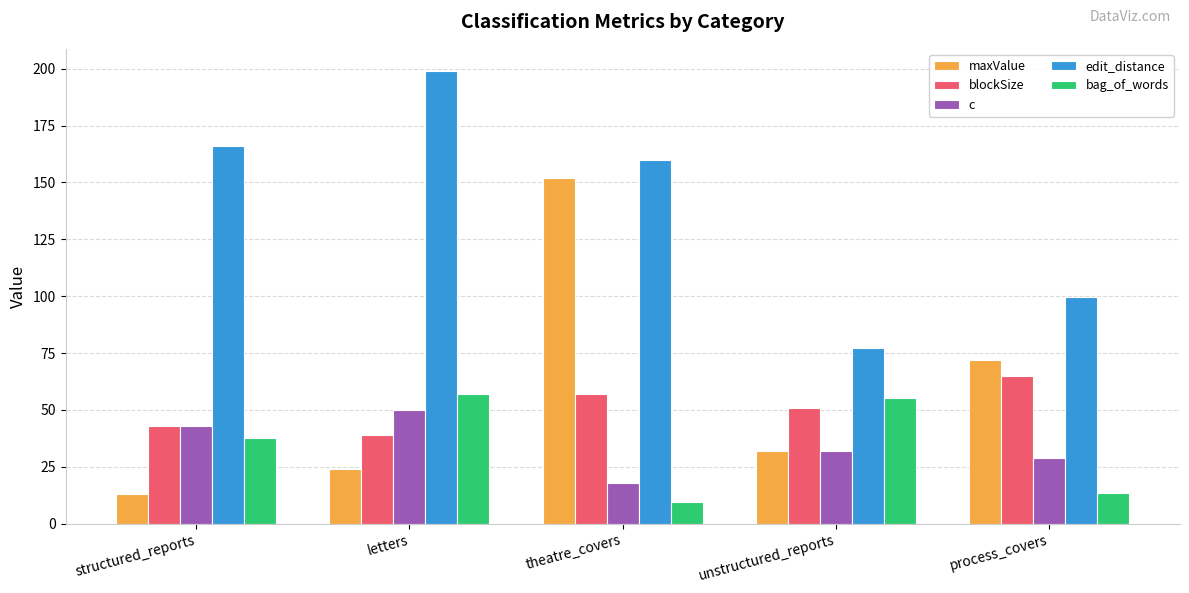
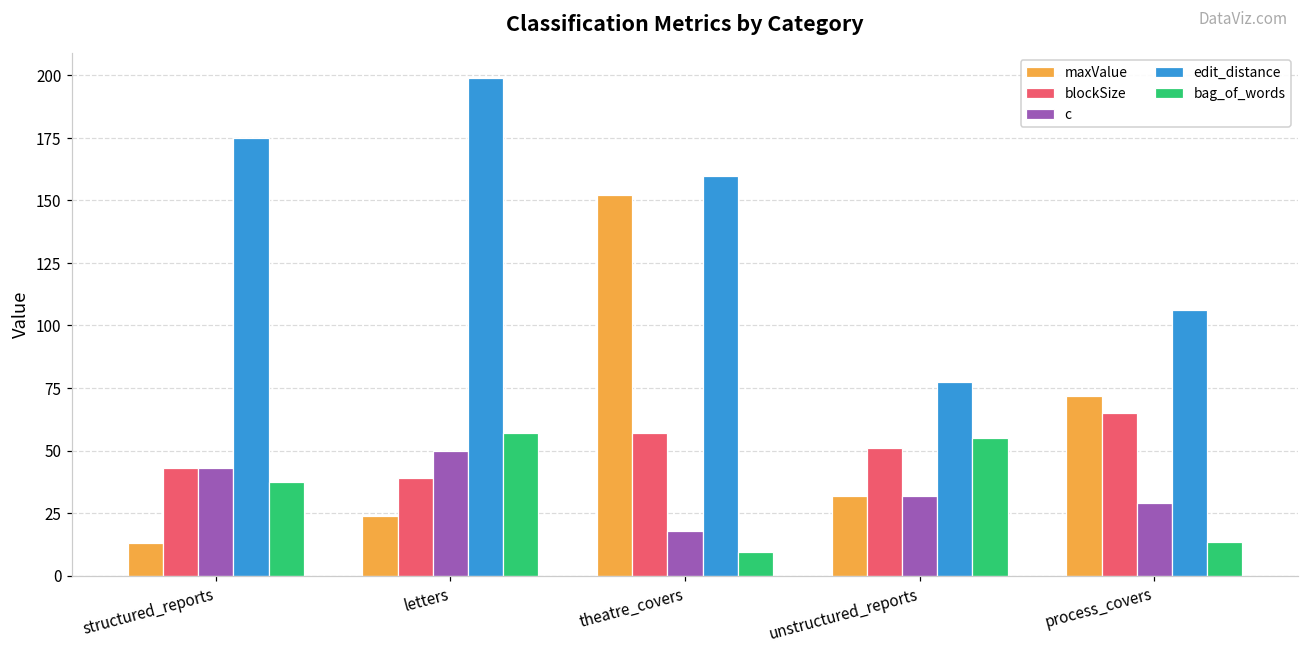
edit_distance, structured_reports: 166 -> 175
edit_distance, process_covers: 100 -> 106
